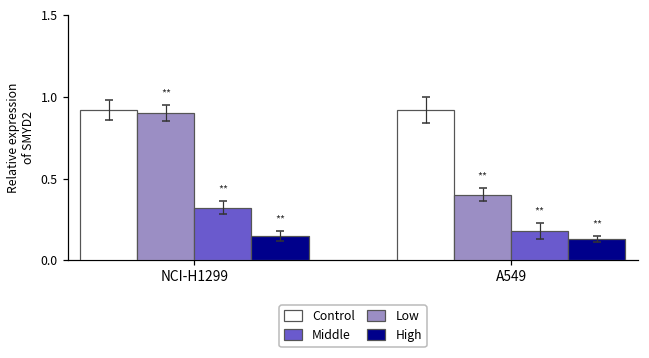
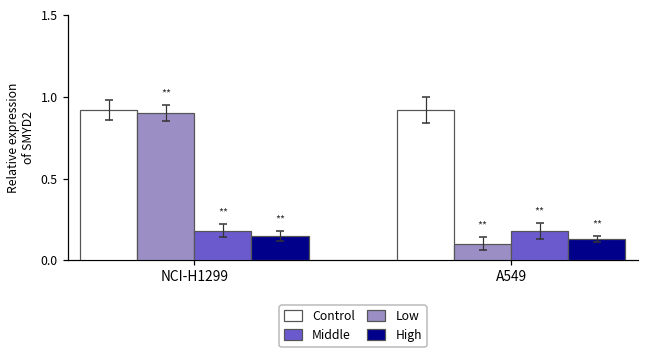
Middle, NCI-H1299: 0.32 -> 0.18
Low, A549: 0.4 -> 0.1
